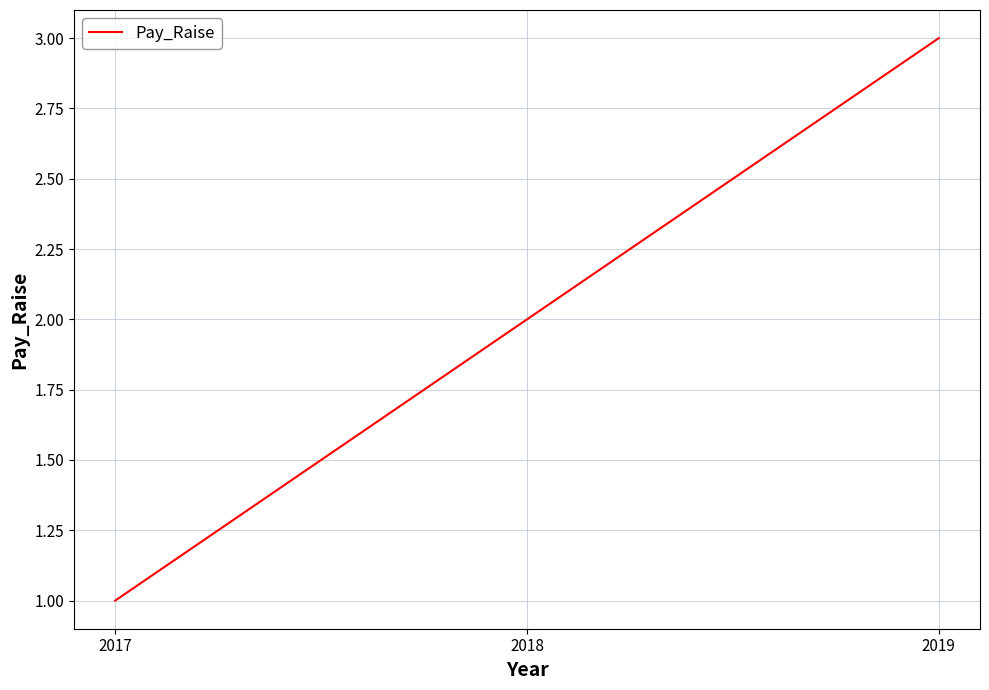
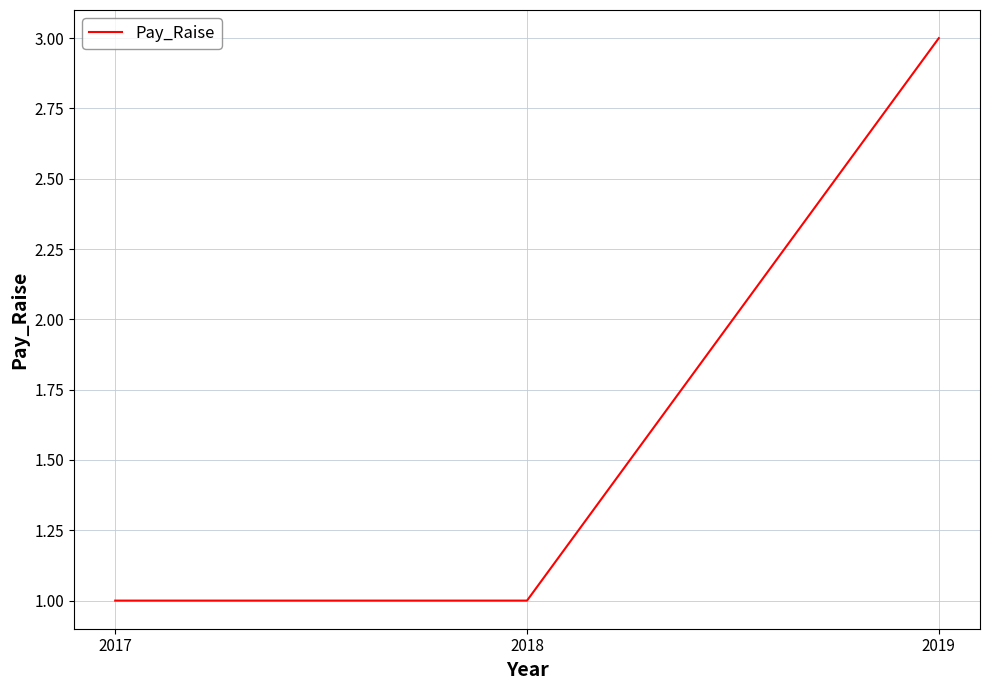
2018: 2 -> 1
